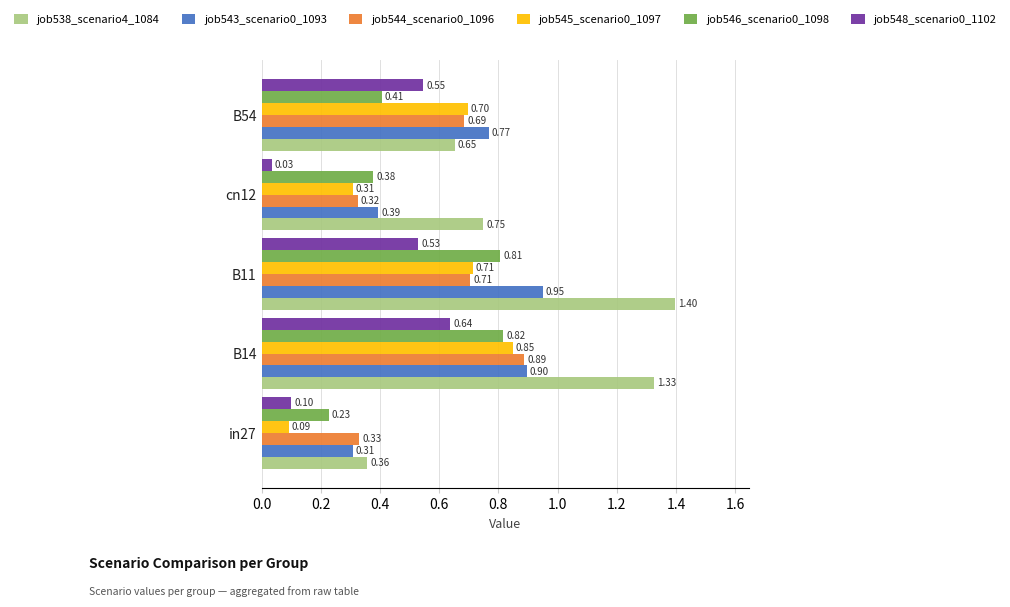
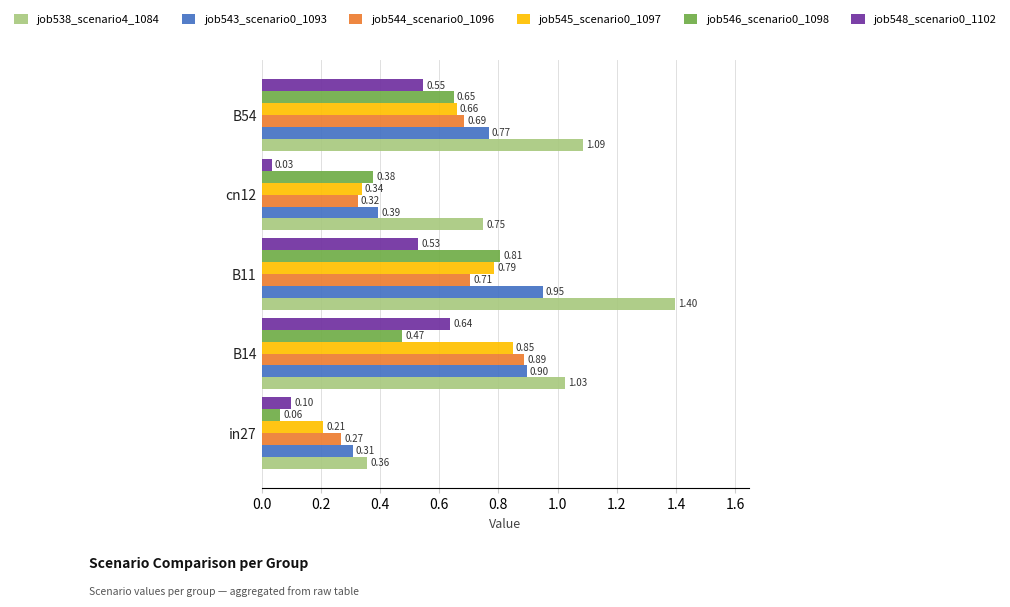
job546_scenario0_1098, B54: 0.41 -> 0.65
job545_scenario0_1097, B54: 0.70 -> 0.66
job538_scenario4_1084, B54: 0.65 -> 1.09
job545_scenario0_1097, cn12: 0.31 -> 0.34
job545_scenario0_1097, B11: 0.71 -> 0.79
job546_scenario0_1098, B14: 0.82 -> 0.47
job538_scenario4_1084, B14: 1.33 -> 1.03
job546_scenario0_1098, in27: 0.23 -> 0.06
job545_scenario0_1097, in27: 0.09 -> 0.21
job544_scenario0_1096, in27: 0.33 -> 0.27
